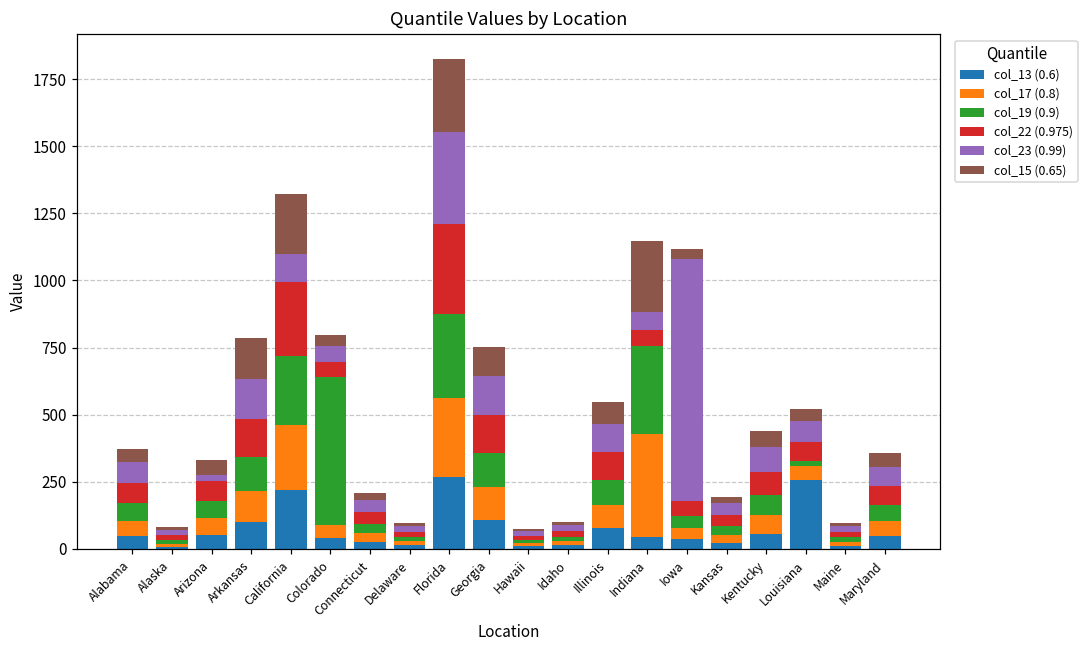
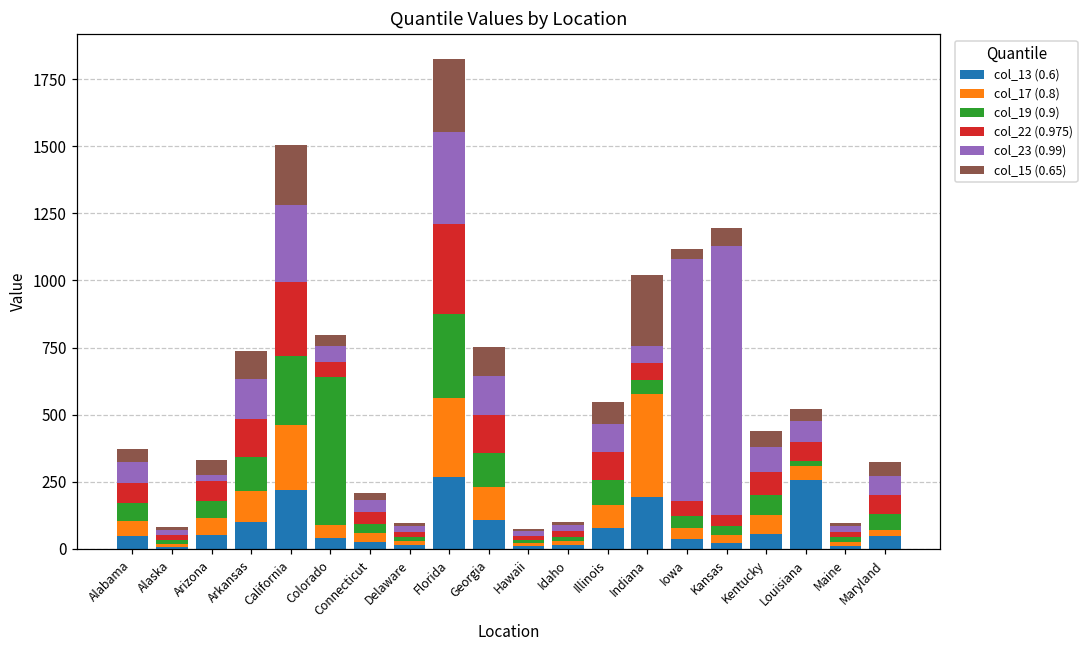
col_15 (0.65), Arkansas: 150 -> 100
col_23 (0.99), California: 110 -> 290
col_13 (0.6), Indiana: 50 -> 190
col_19 (0.9), Indiana: 330 -> 60
col_23 (0.99), Kansas: 40 -> 1000
col_15 (0.65), Kansas: 20 -> 70
col_17 (0.8), Maryland: 60 -> 20
